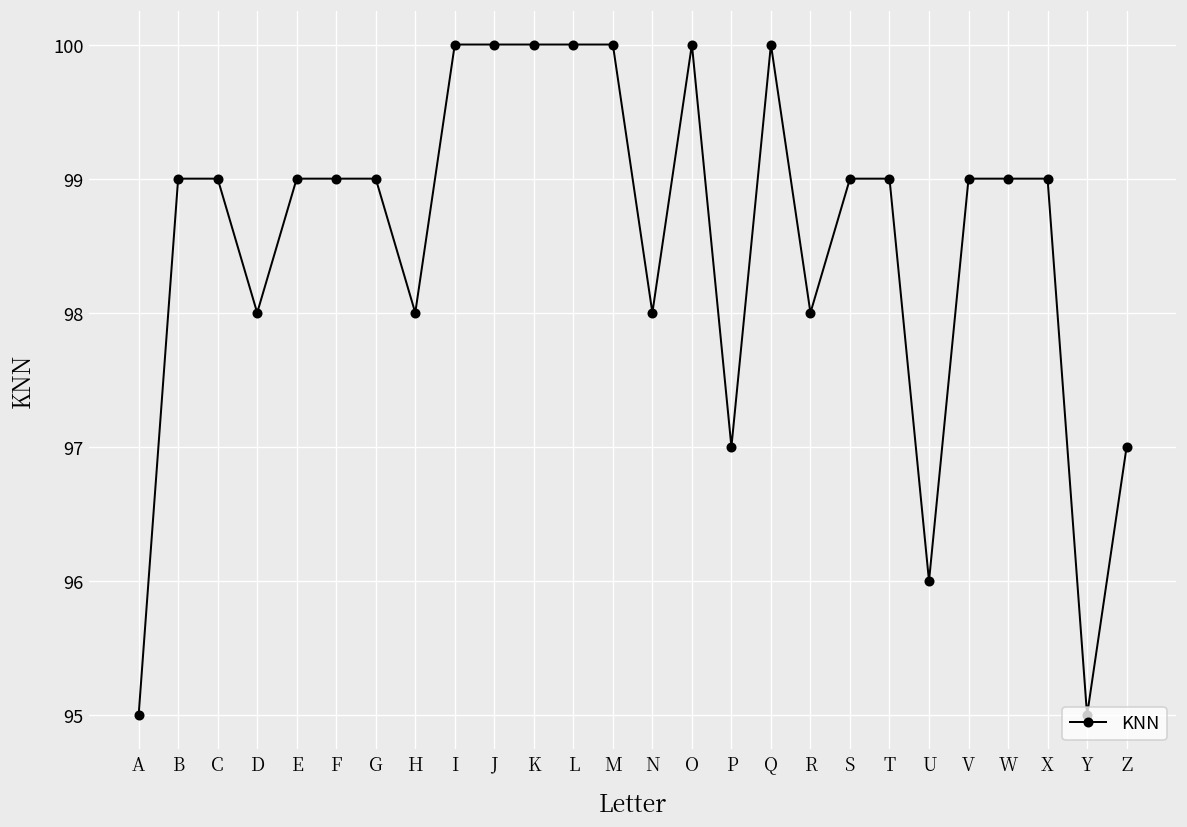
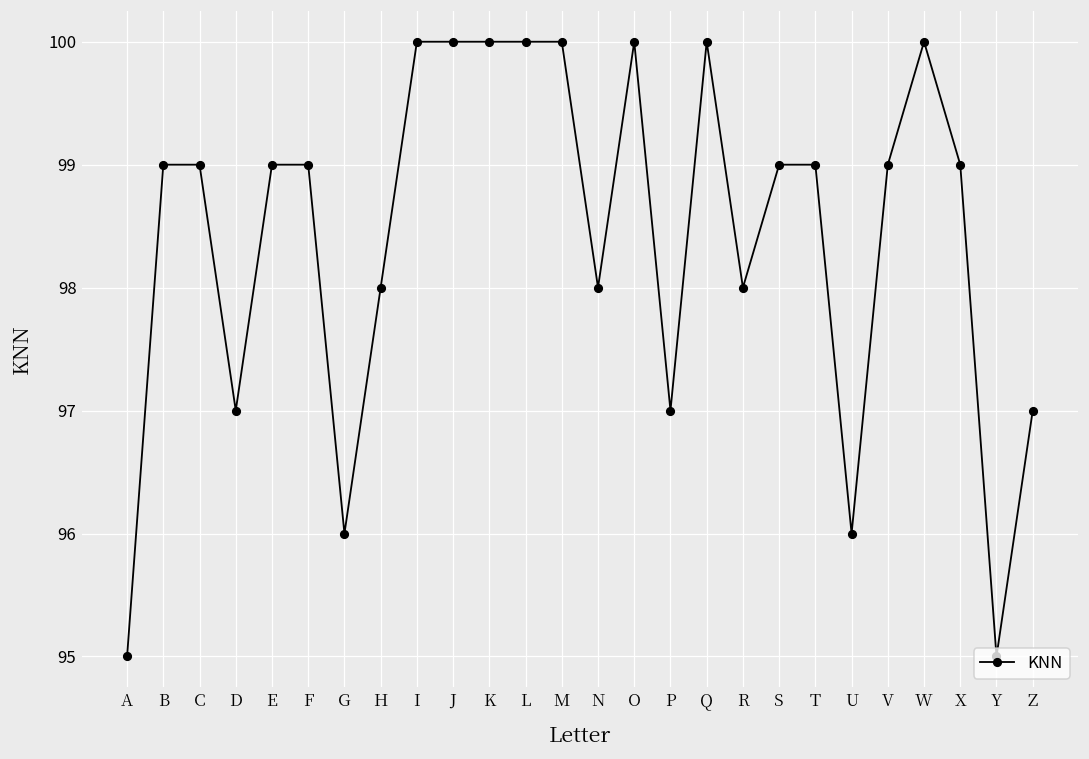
D: 98 -> 97
G: 99 -> 96
W: 99 -> 100
